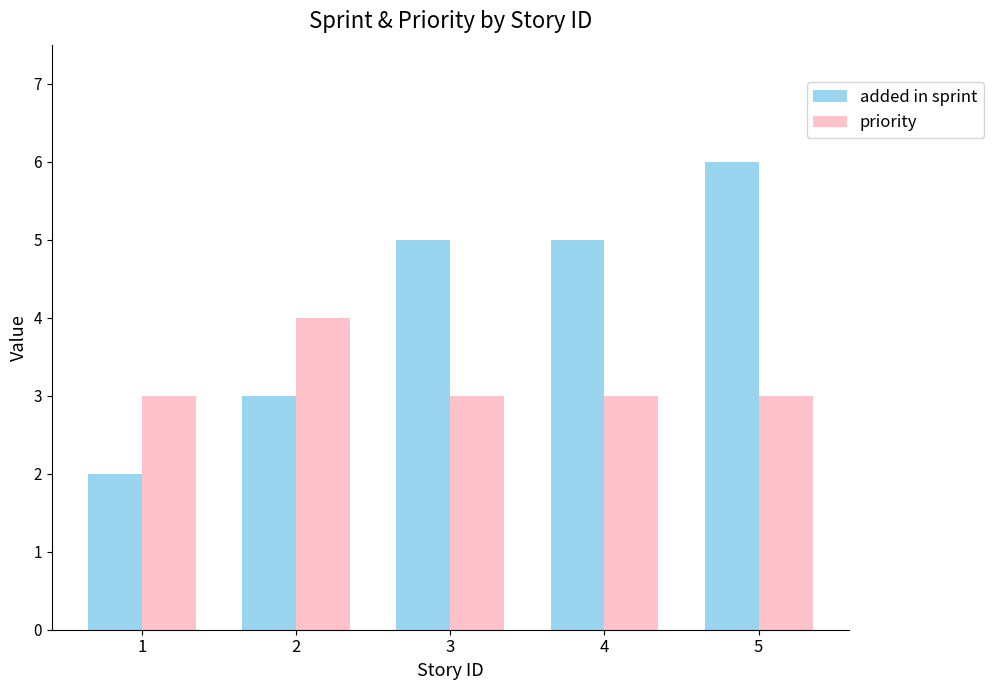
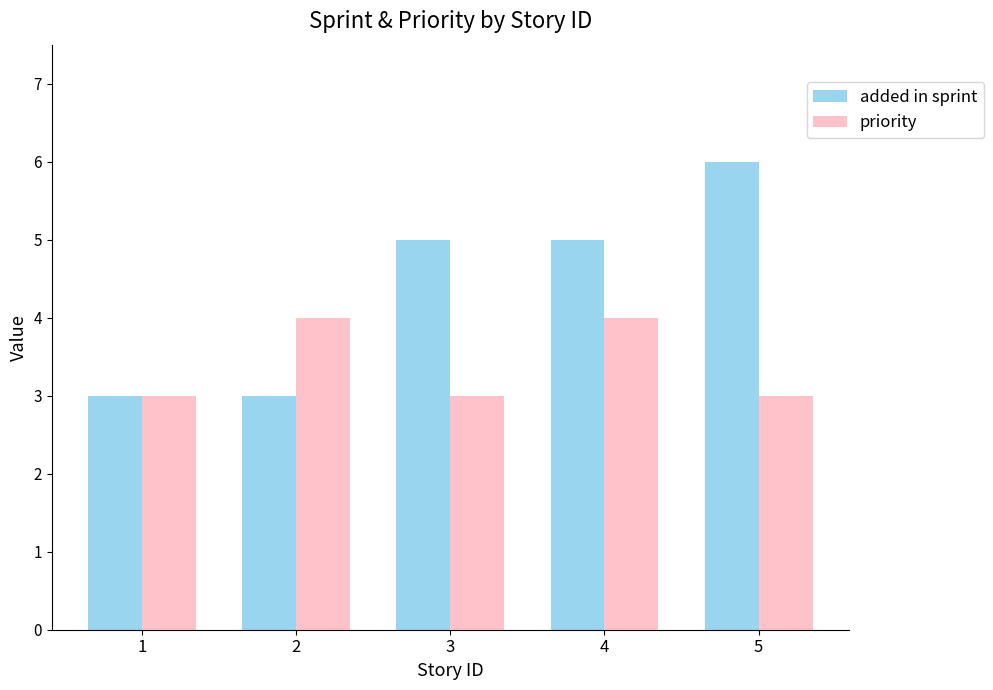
added in sprint, 1: 2 -> 3
priority, 4: 3 -> 4
